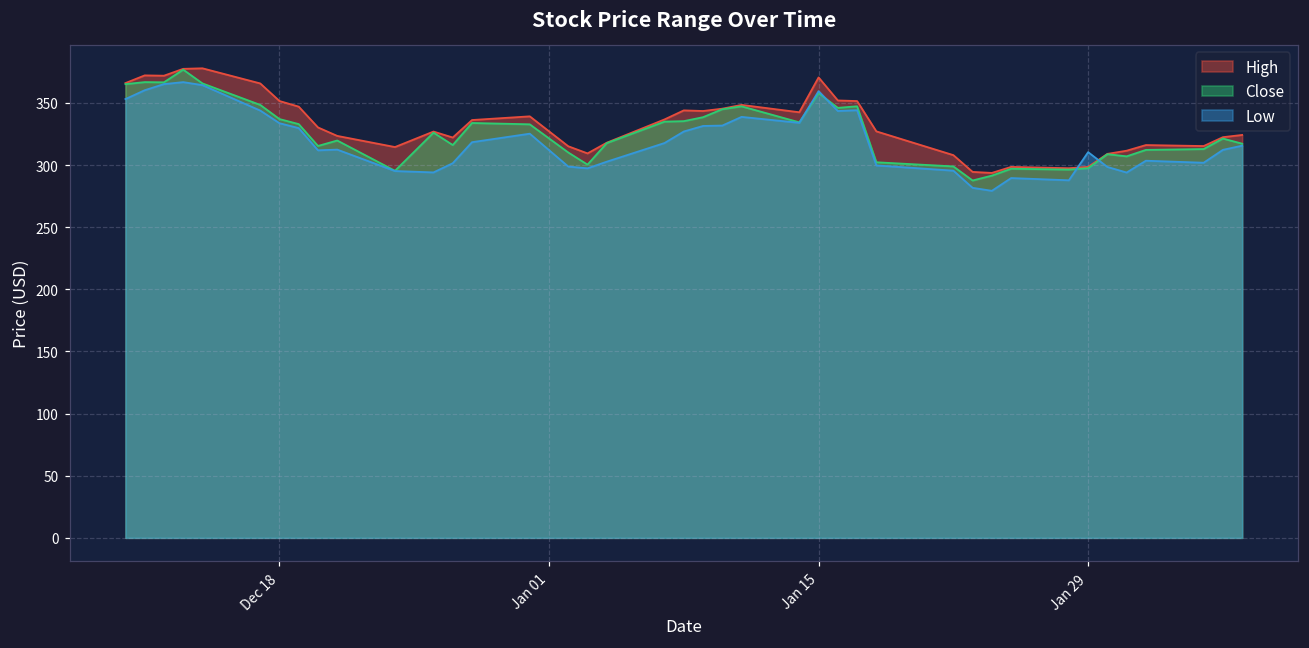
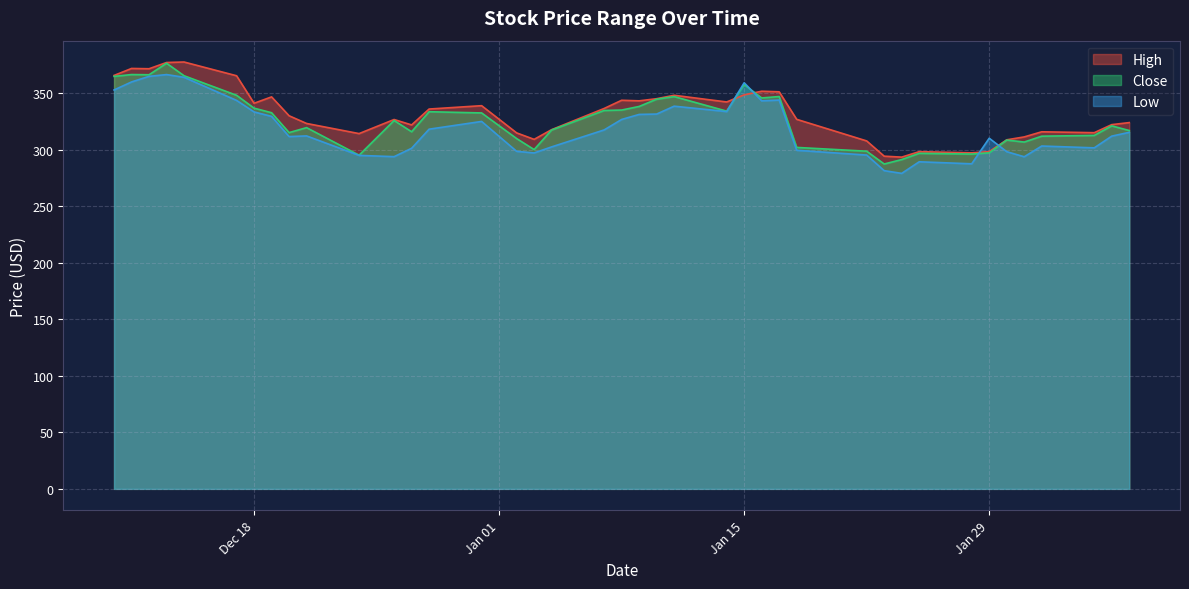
High, Dec 18: 352 -> 341
High, Jan 15: 371 -> 349
